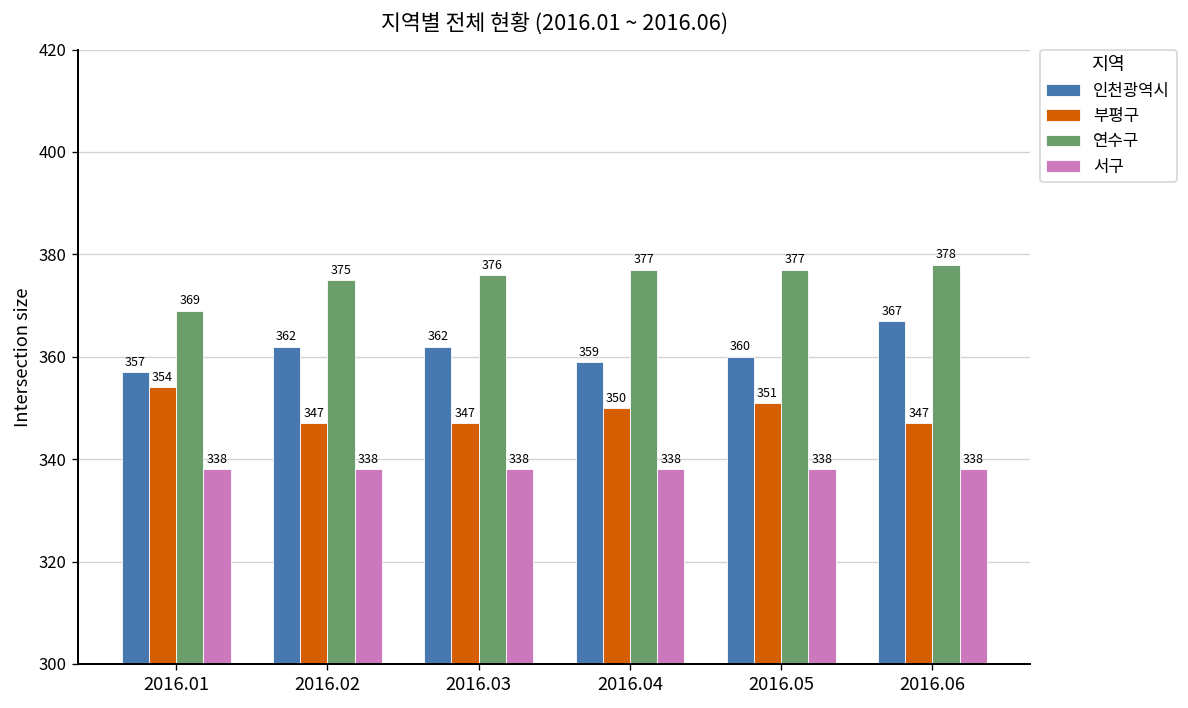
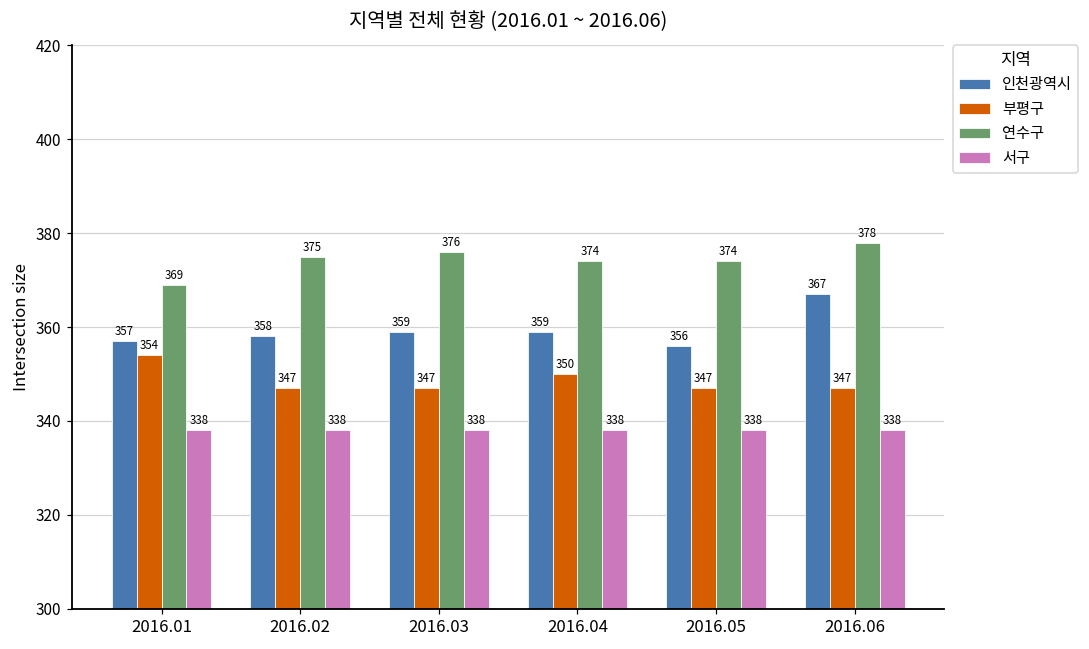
인천광역시, 2016.02: 362 -> 358
인천광역시, 2016.03: 362 -> 359
연수구, 2016.04: 377 -> 374
인천광역시, 2016.05: 360 -> 356
부평구, 2016.05: 351 -> 347
연수구, 2016.05: 377 -> 374
